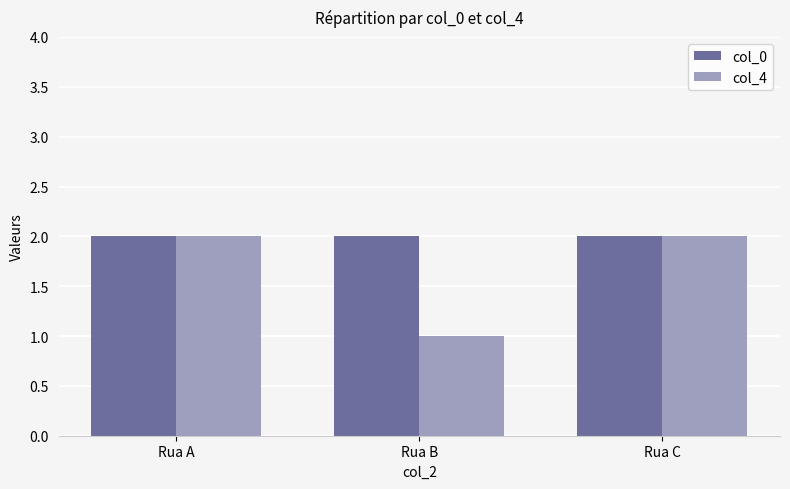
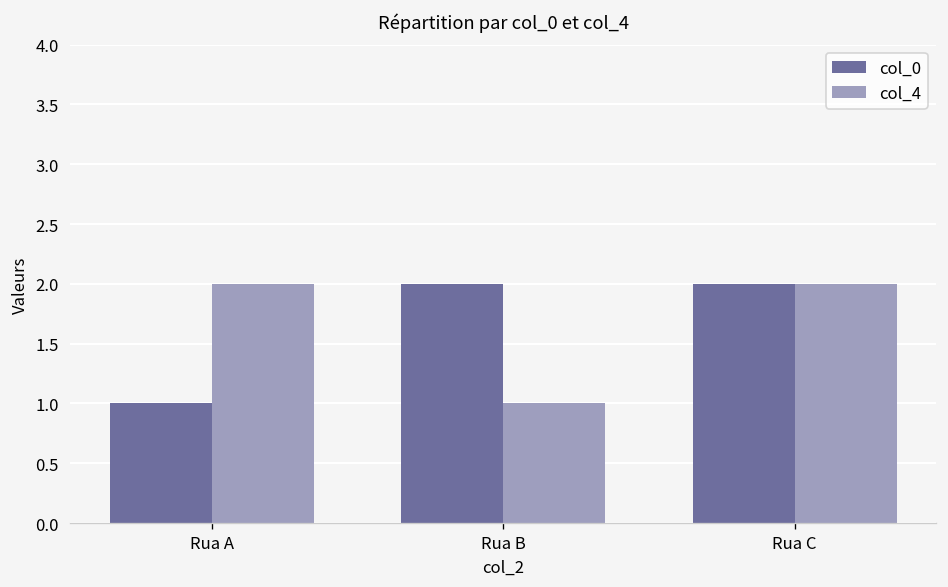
col_0, Rua A: 2 -> 1
